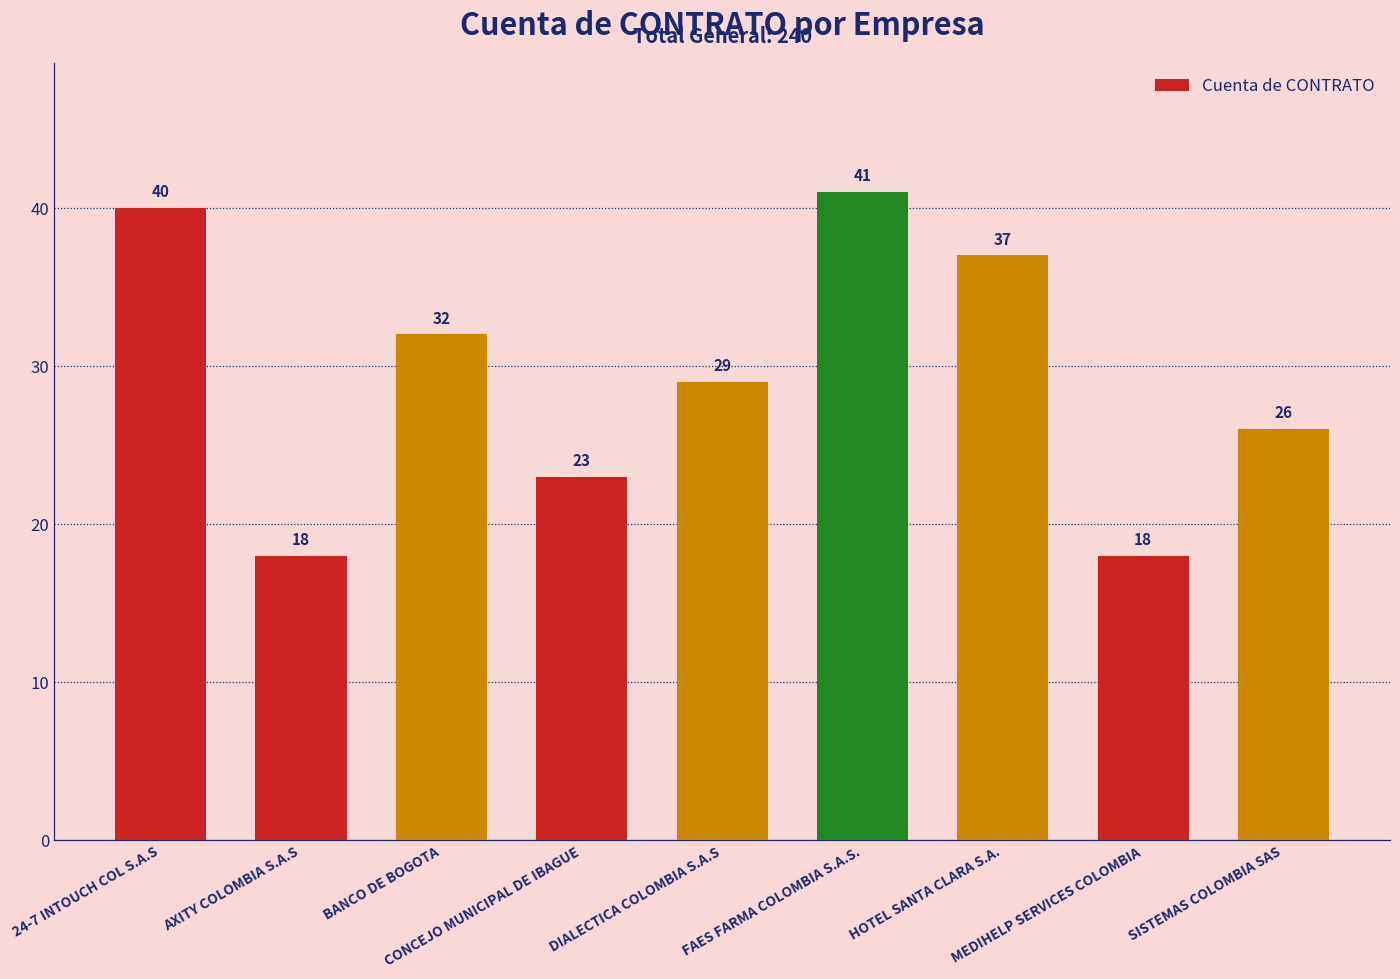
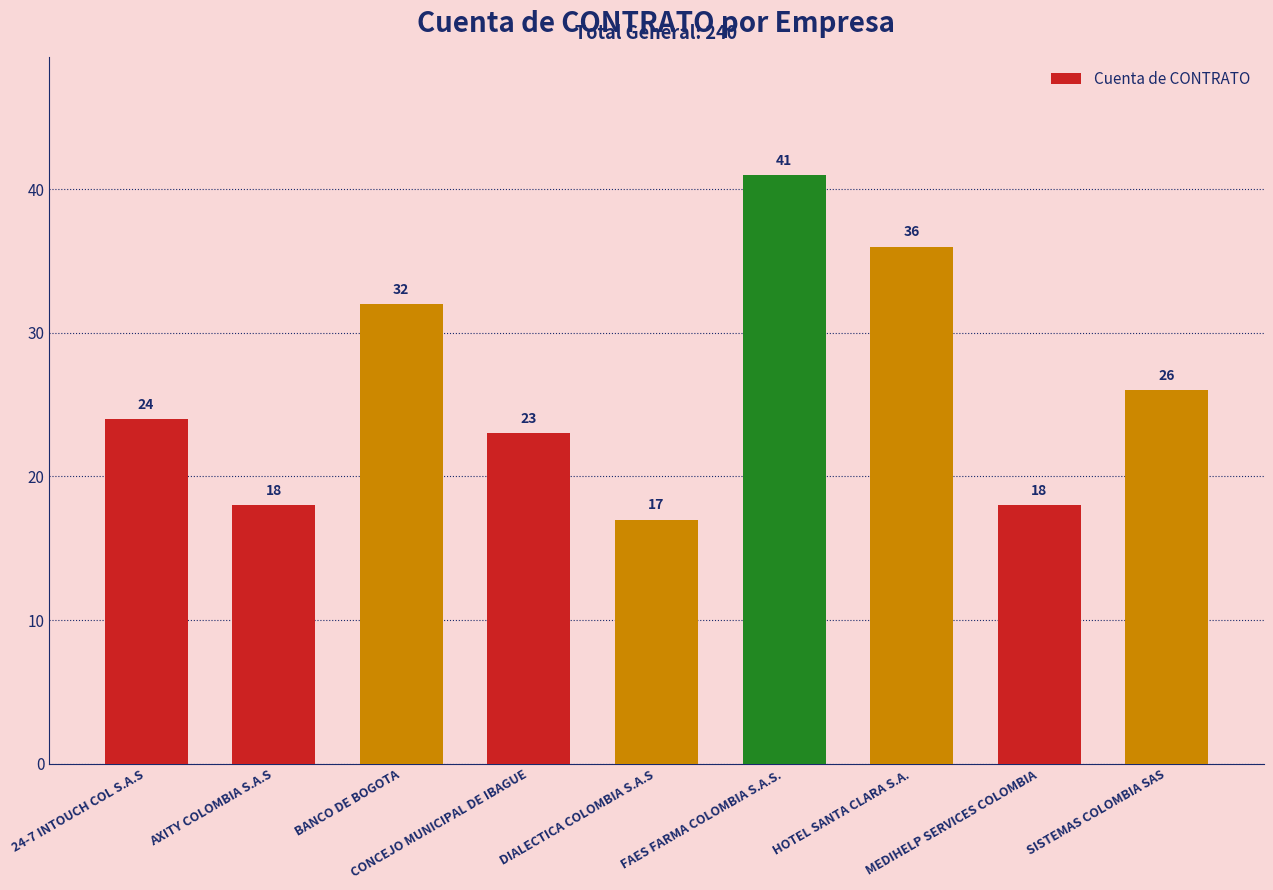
24-7 INTOUCH COL S.A.S: 40 -> 24
DIALECTICA COLOMBIA S.A.S: 29 -> 17
HOTEL SANTA CLARA S.A.: 37 -> 36
